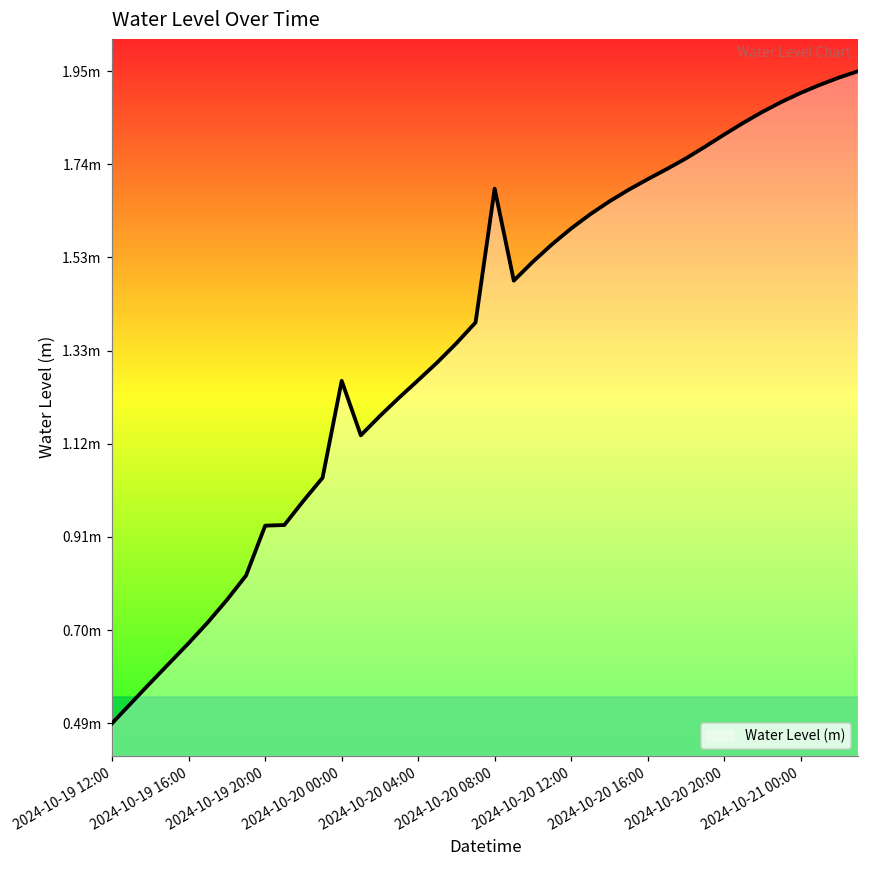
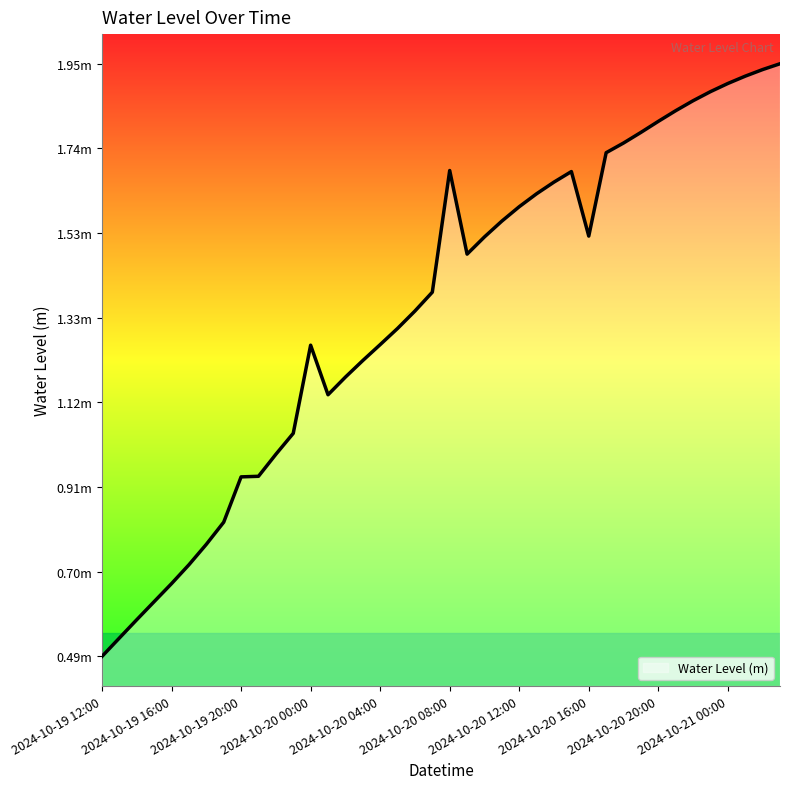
2024-10-20 16:00: 1.71m -> 1.53m
